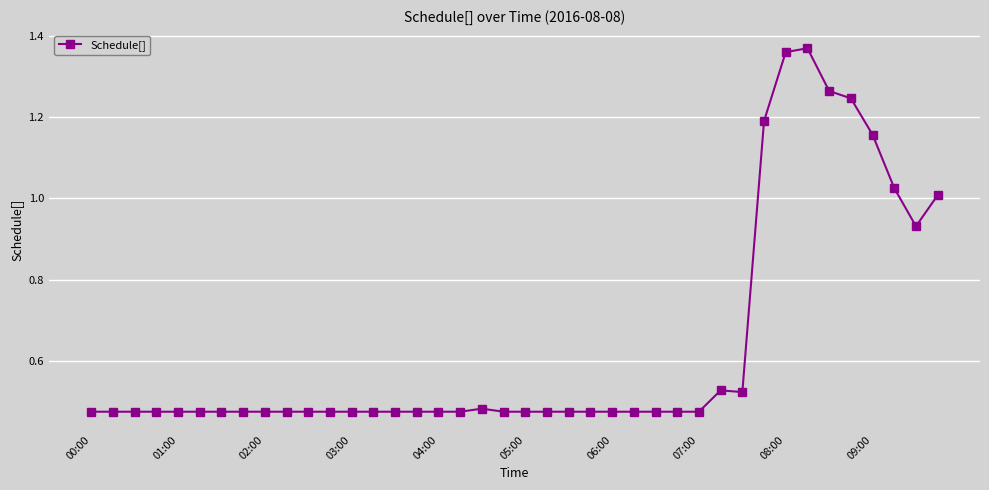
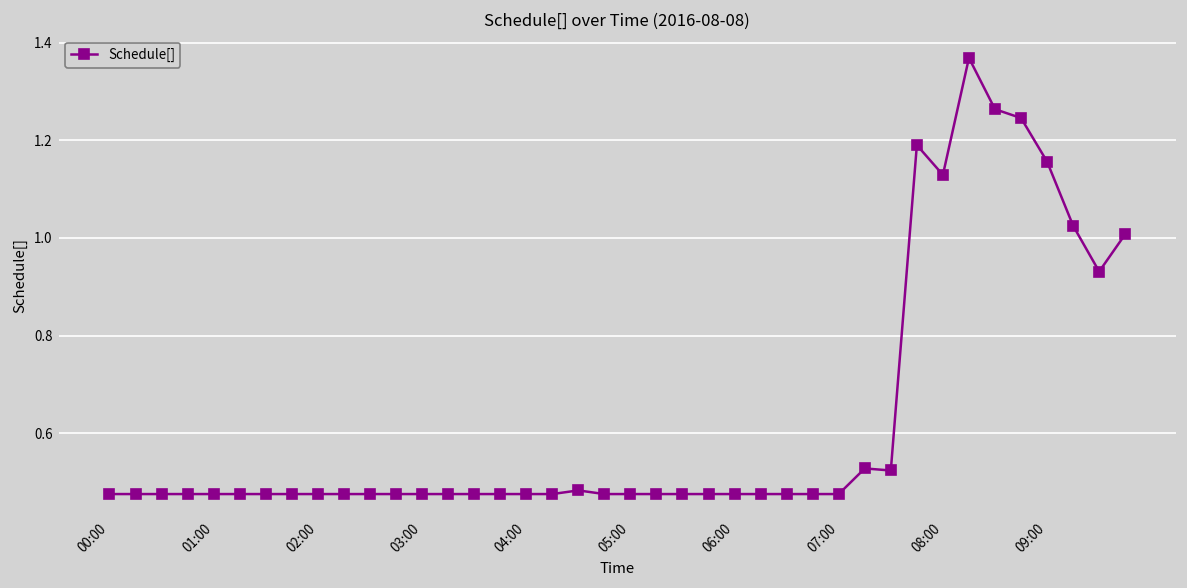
08:00: 1.36 -> 1.13
